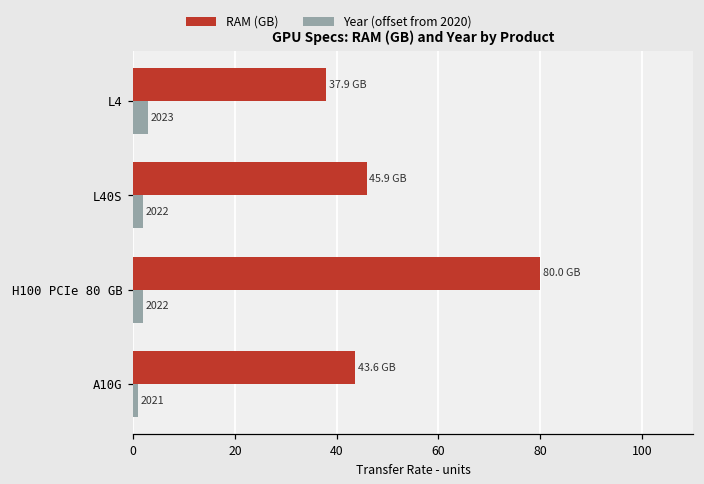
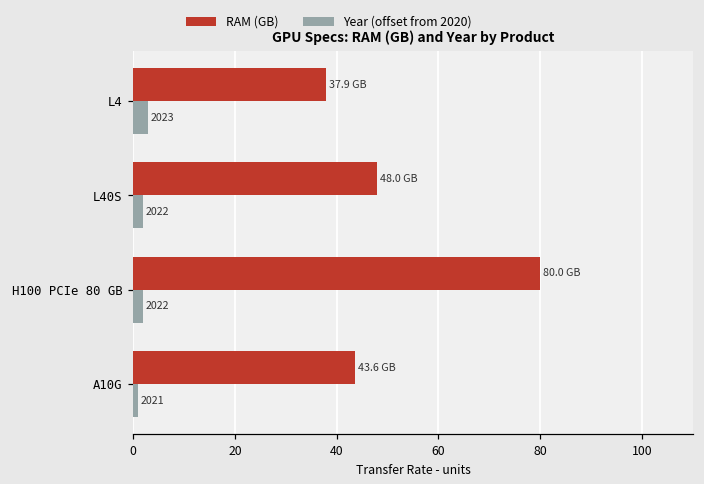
RAM (GB), L40S: 45.9 -> 48.0
